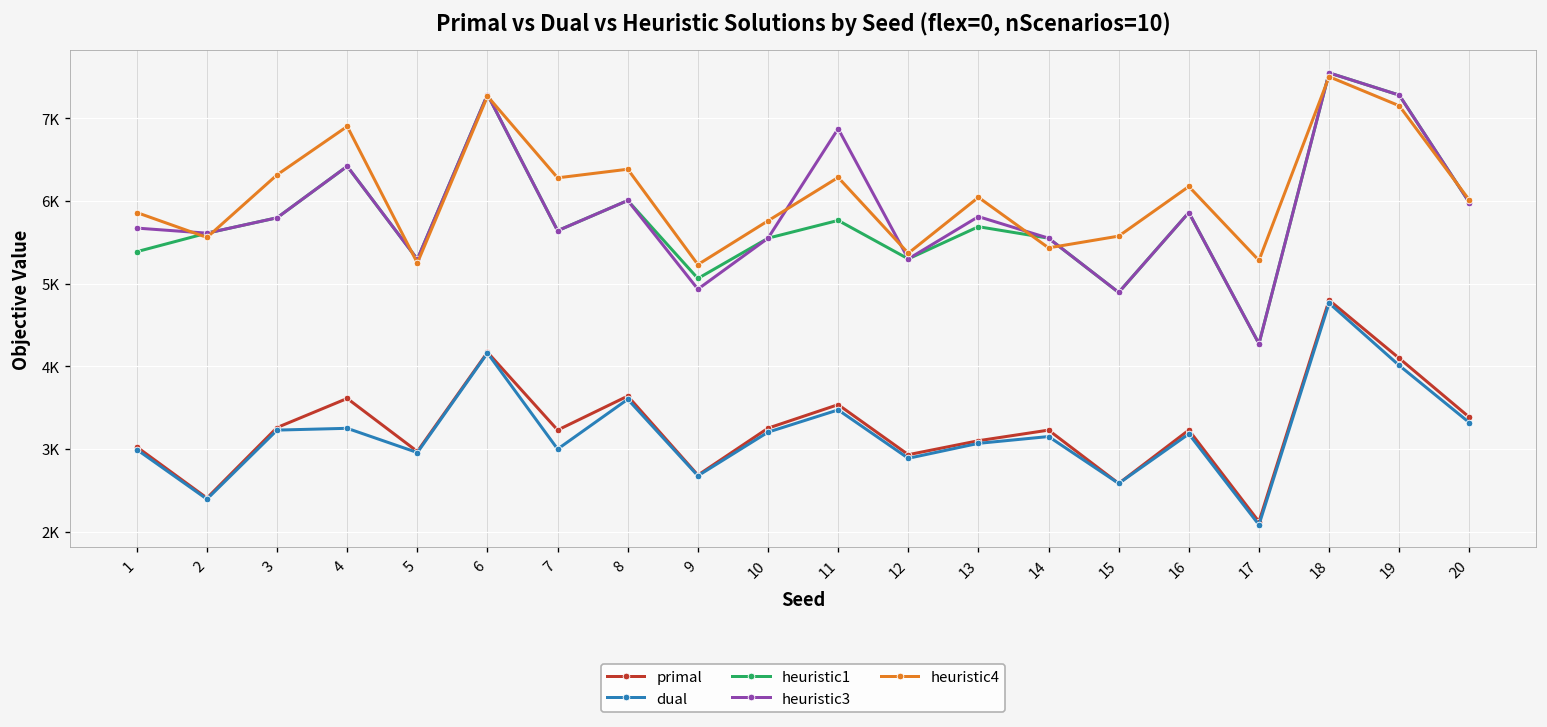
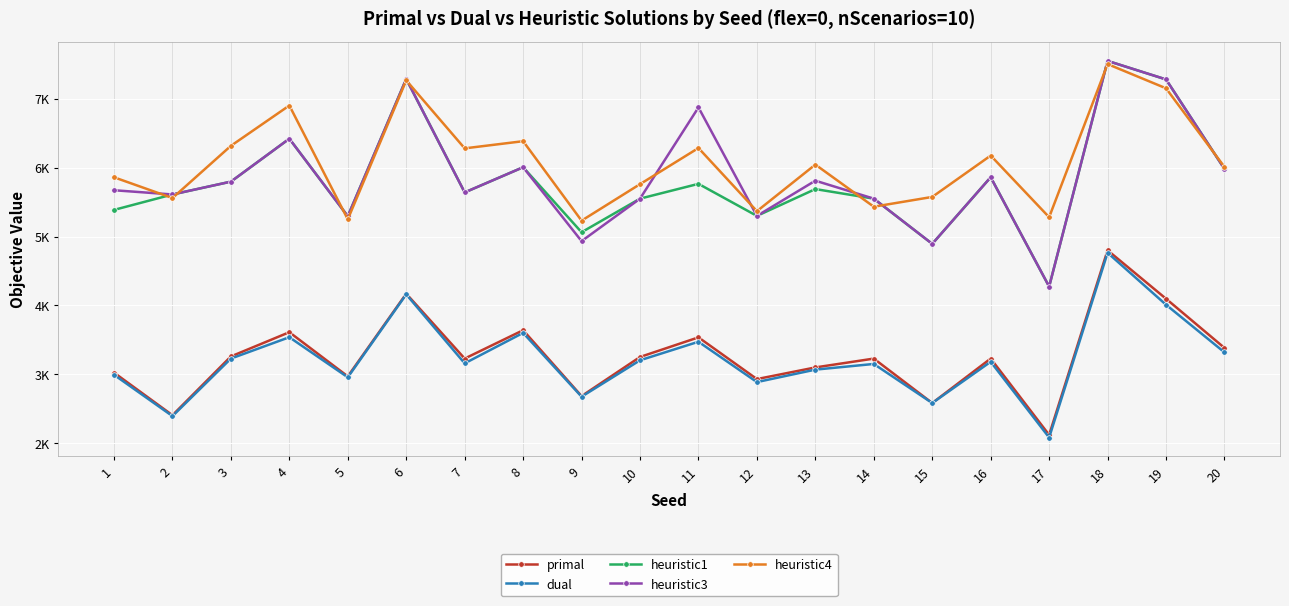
dual, 4: 3300 -> 3500
dual, 7: 3000 -> 3200
